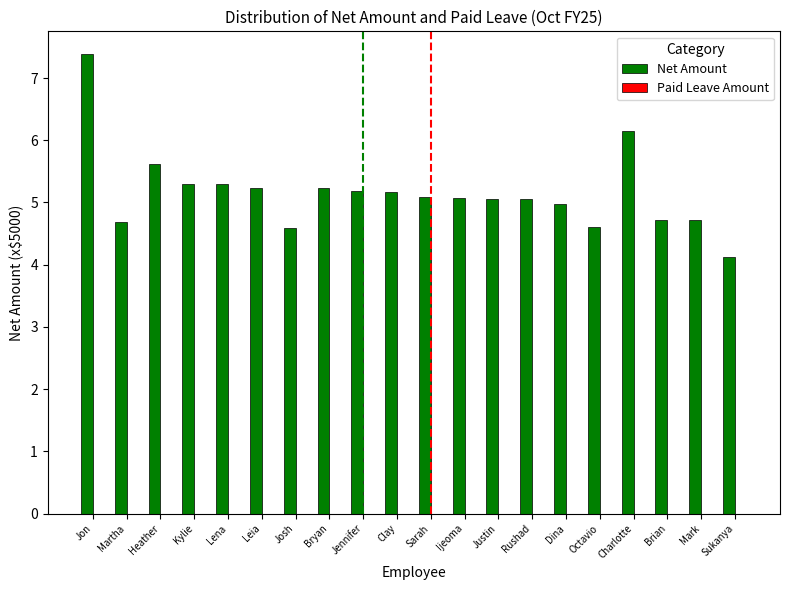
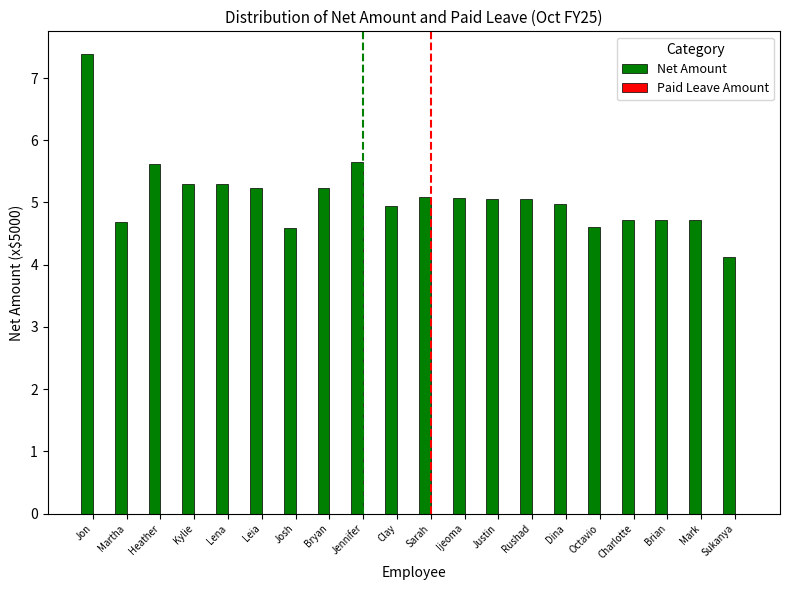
Net Amount, Jennifer: 5.2 -> 5.7
Net Amount, Clay: 5.2 -> 4.9
Net Amount, Charlotte: 6.2 -> 4.7
